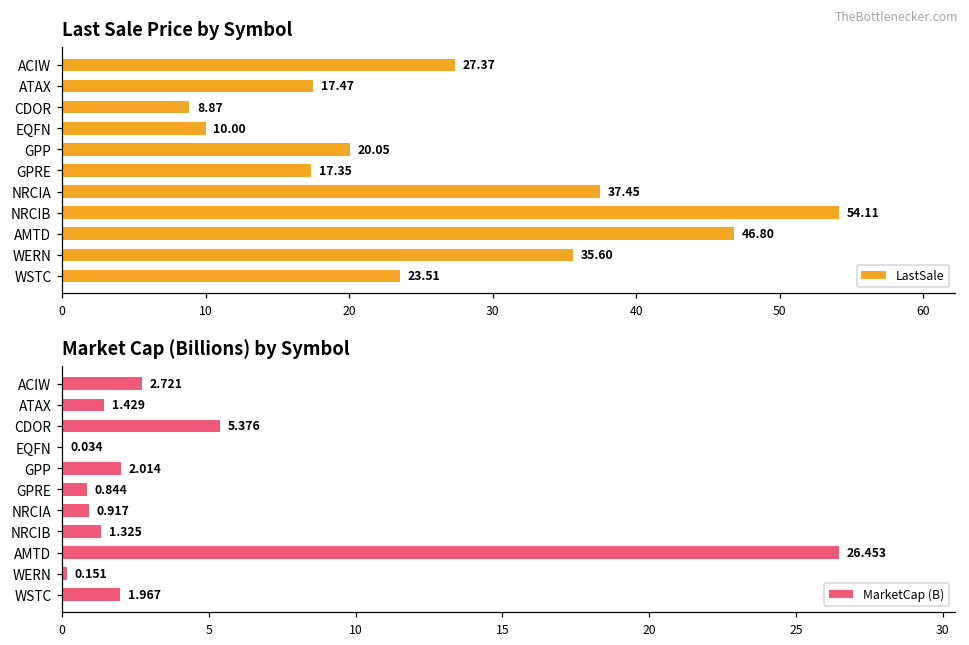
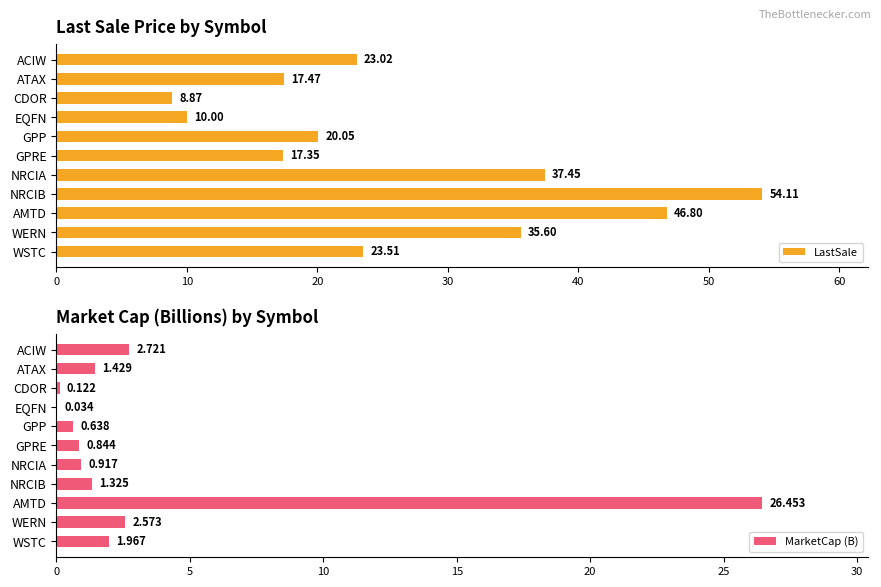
Last Sale Price by Symbol, ACIW: 27.37 -> 23.02
Market Cap (Billions) by Symbol, CDOR: 5.376 -> 0.122
Market Cap (Billions) by Symbol, GPP: 2.014 -> 0.638
Market Cap (Billions) by Symbol, WERN: 0.151 -> 2.573
